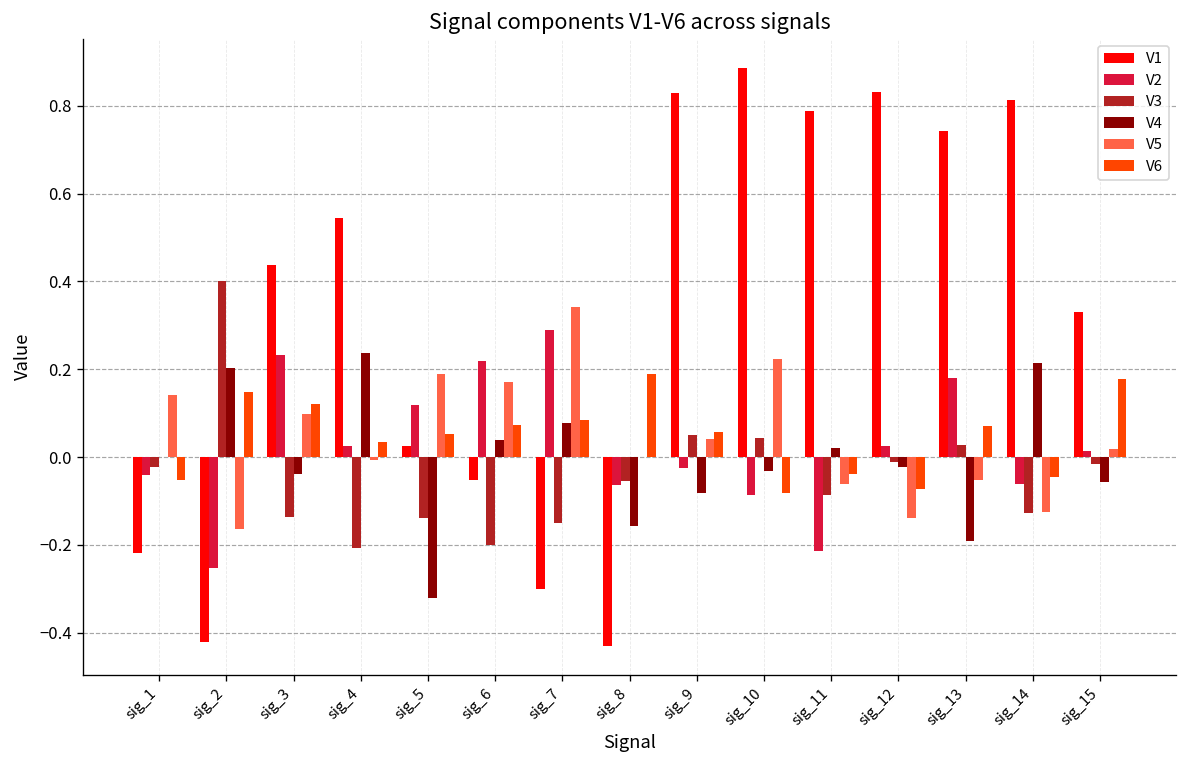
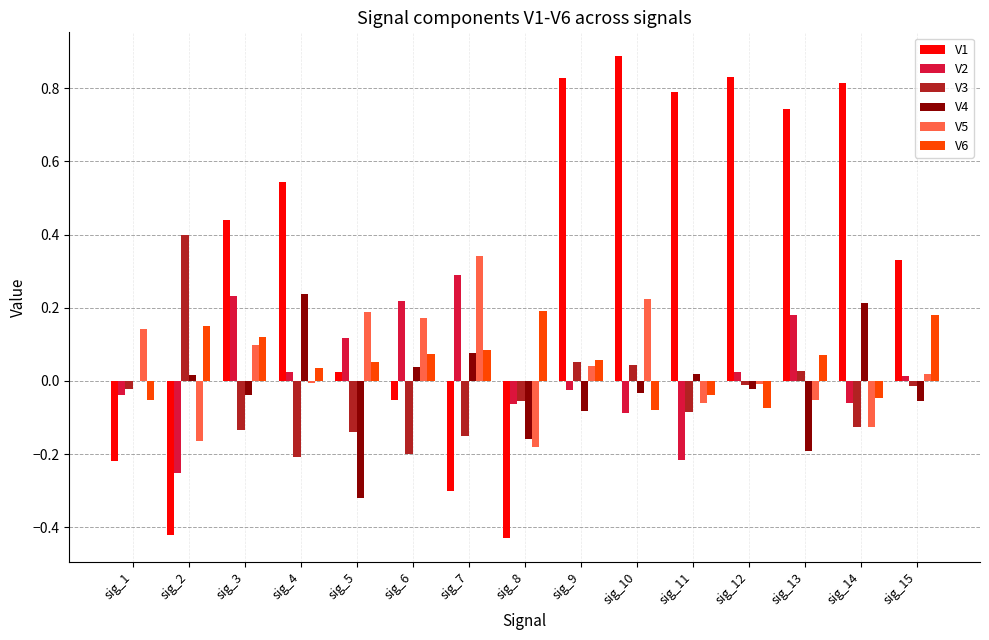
V4, sig_2: 0.20 -> 0.01
V5, sig_8: 0.00 -> -0.18
V5, sig_12: -0.14 -> -0.01
